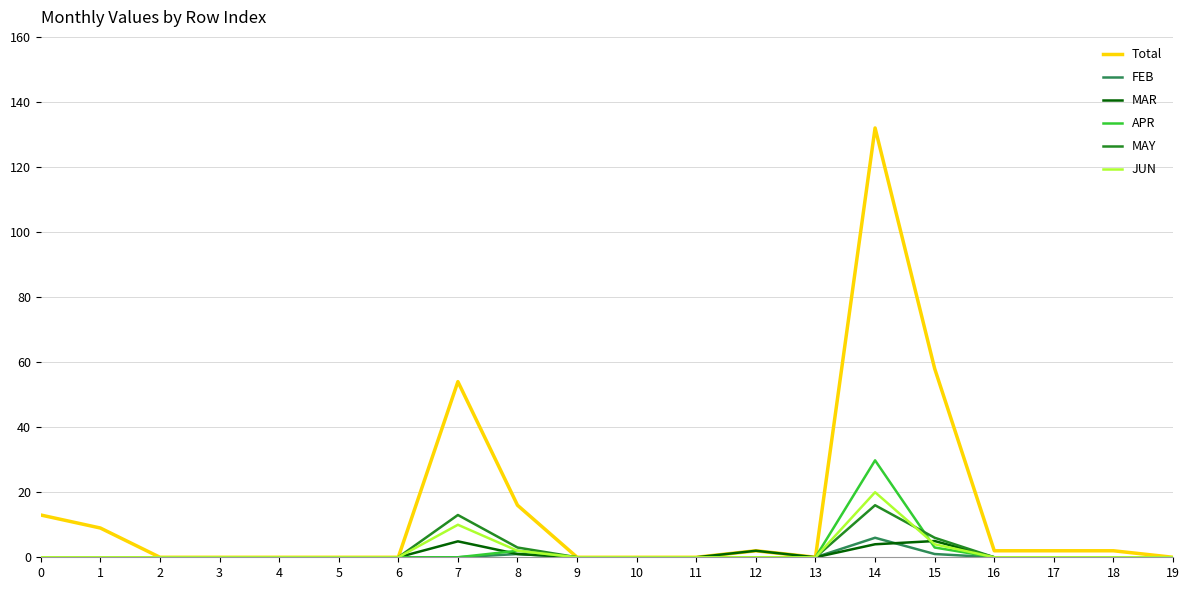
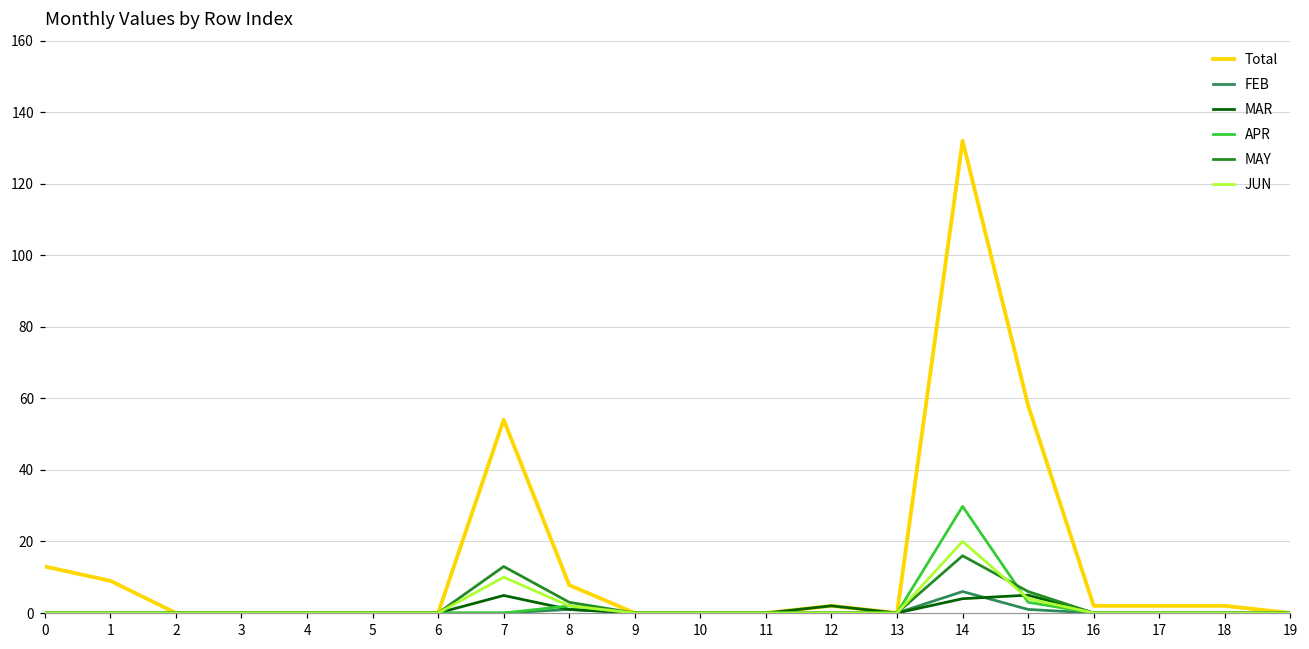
Total, 8: 16 -> 8
